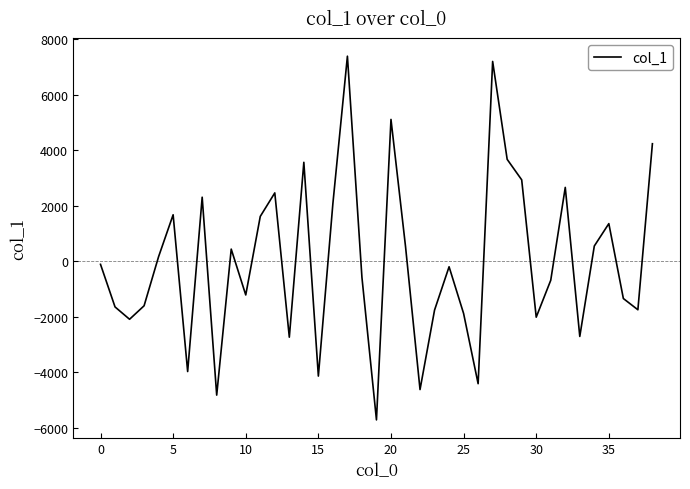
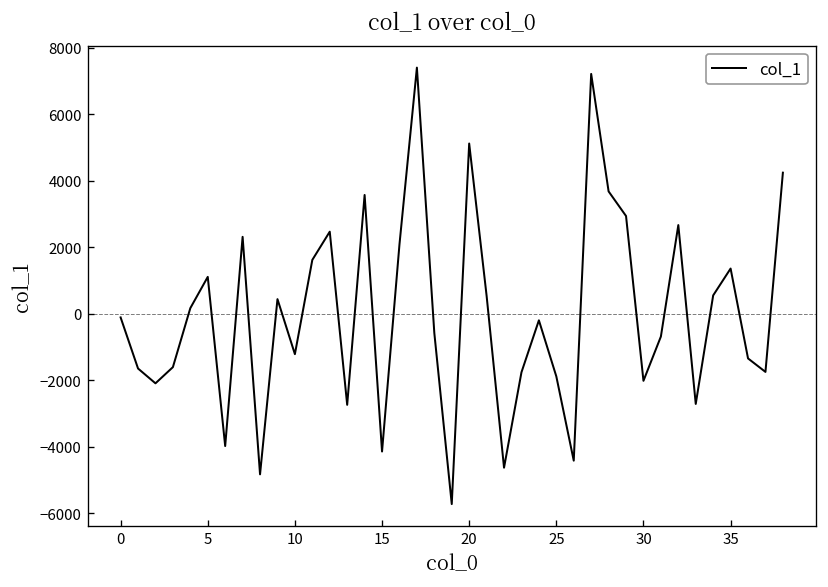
5: 1700 -> 1100
